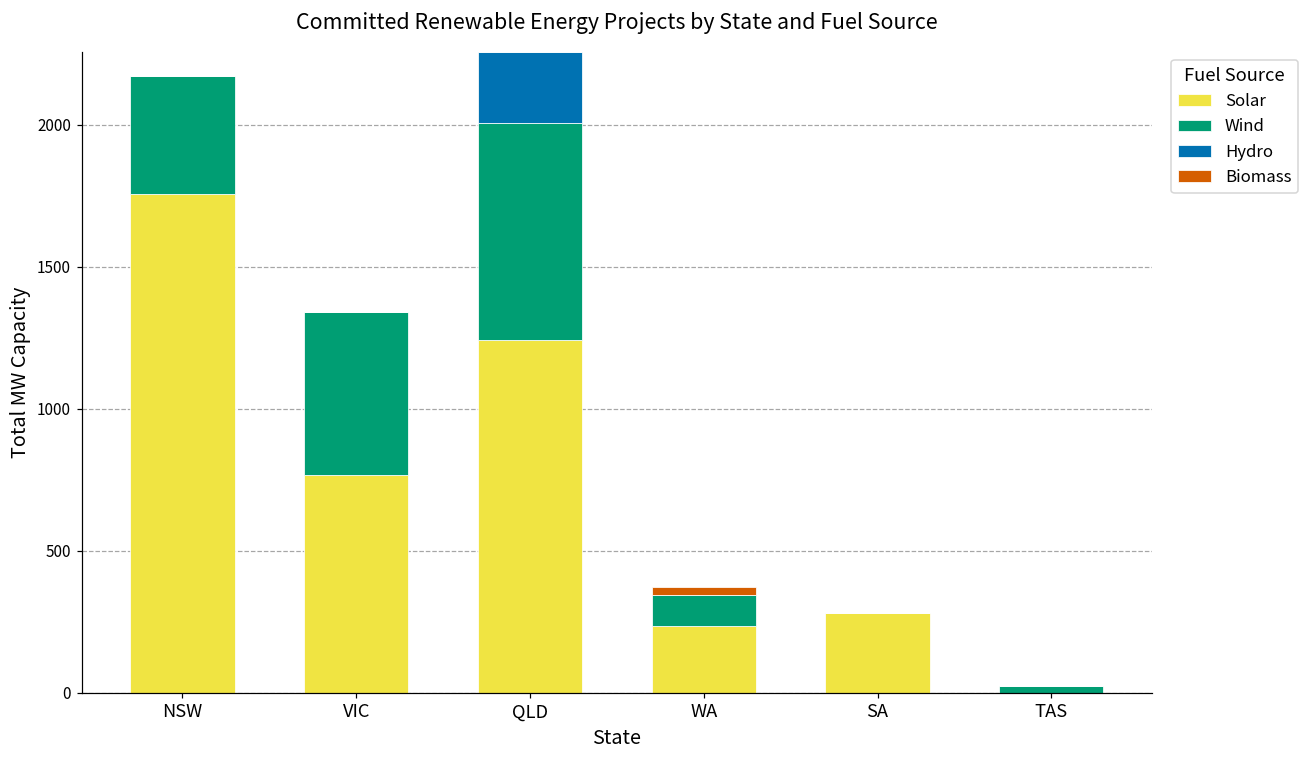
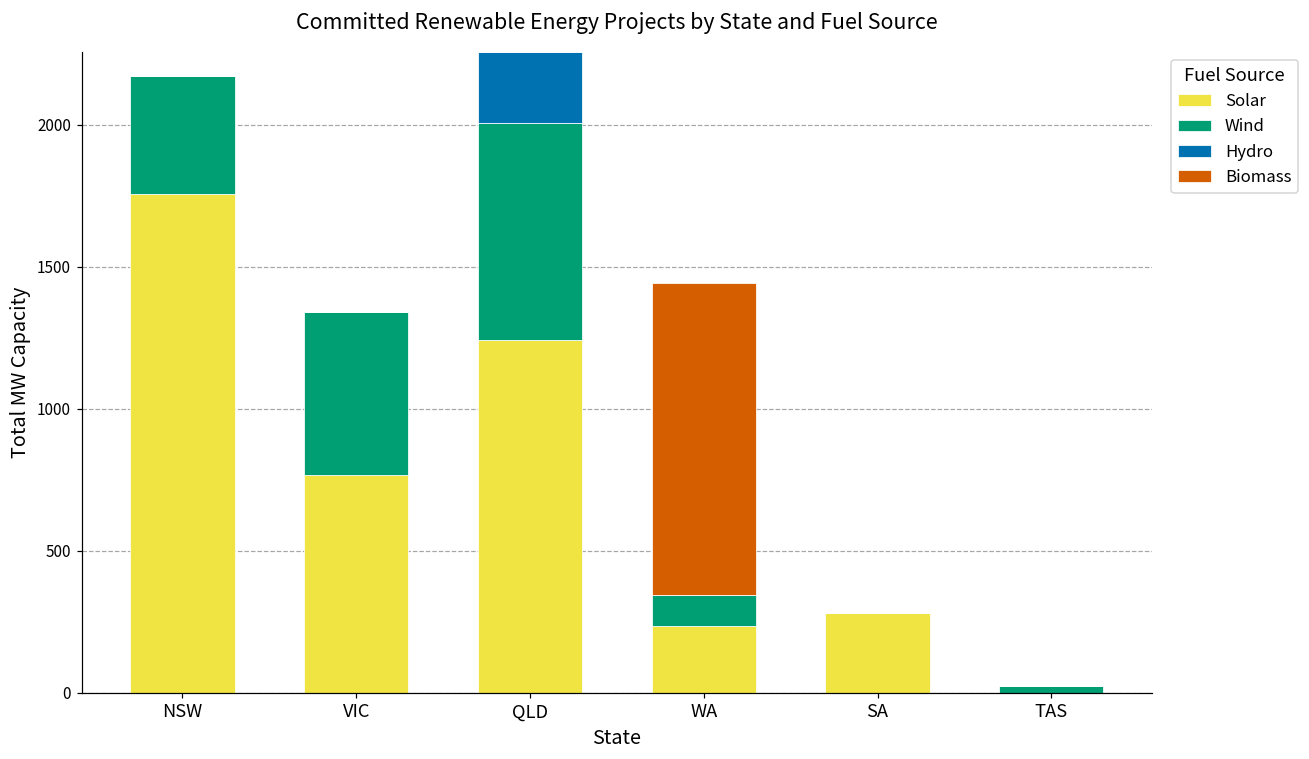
Biomass, WA: 30 -> 1100
